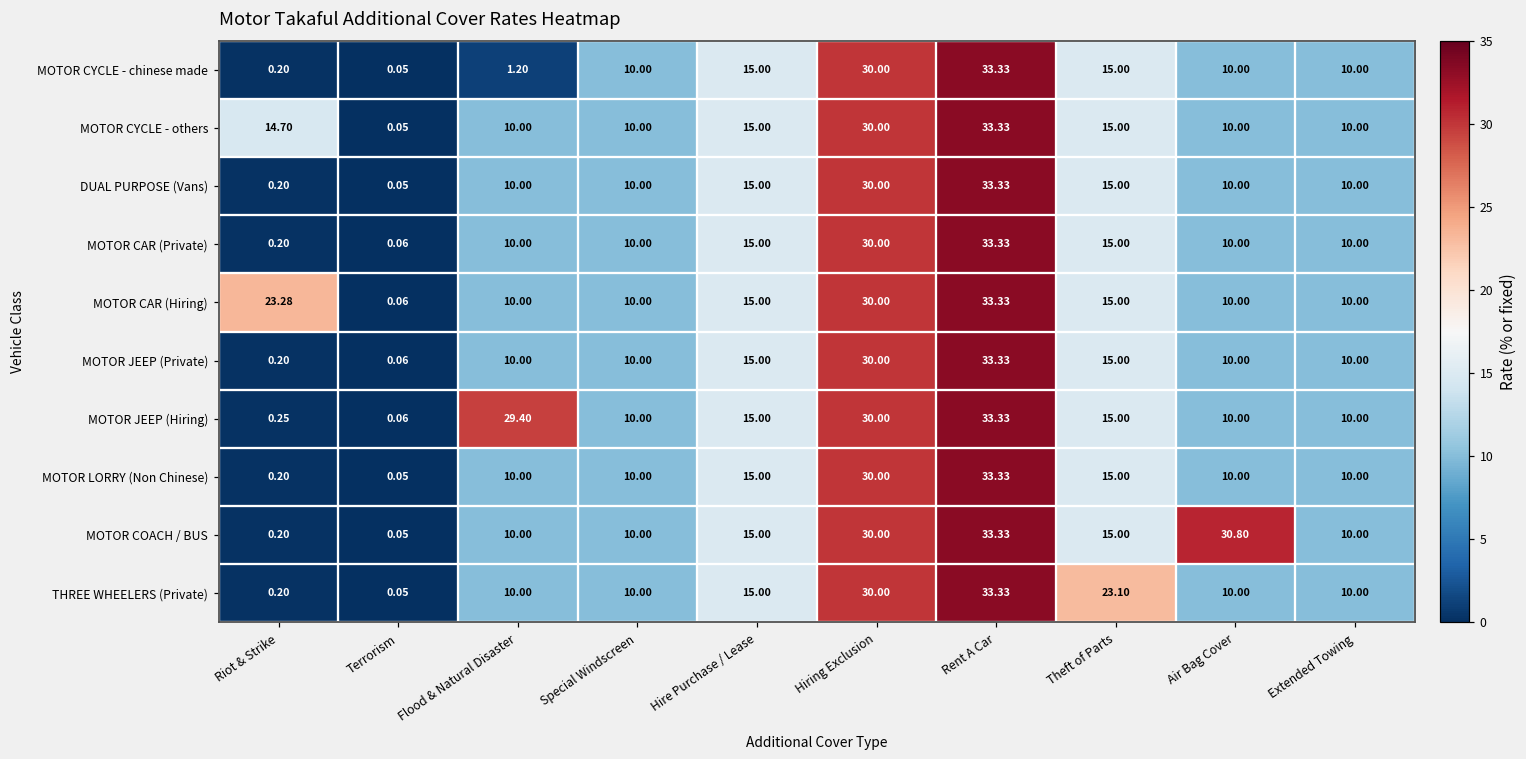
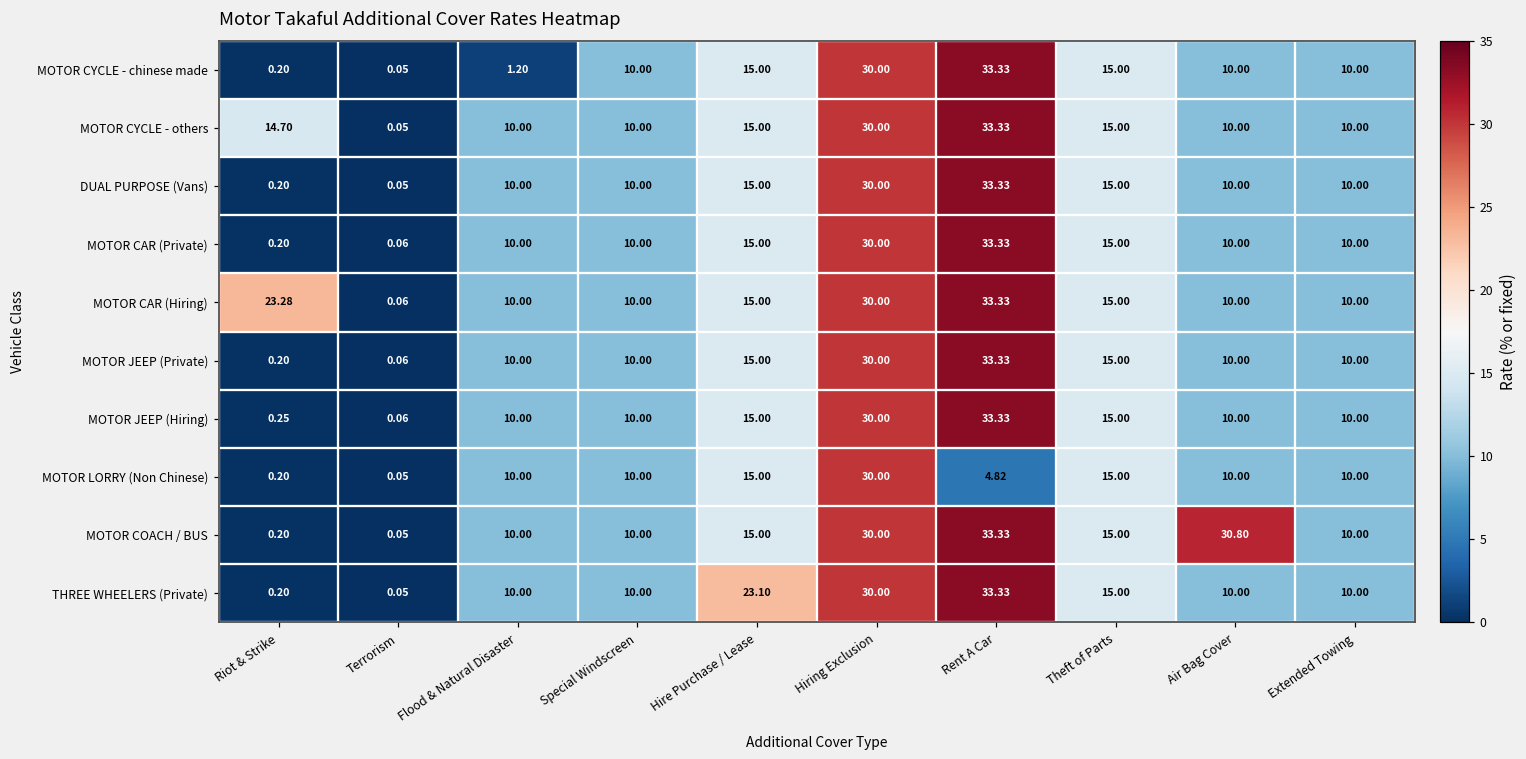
MOTOR JEEP (Hiring), Flood & Natural Disaster: 29.40 -> 10.00
MOTOR LORRY (Non Chinese), Rent A Car: 33.33 -> 4.82
THREE WHEELERS (Private), Hire Purchase / Lease: 15.00 -> 23.10
THREE WHEELERS (Private), Theft of Parts: 23.10 -> 15.00
